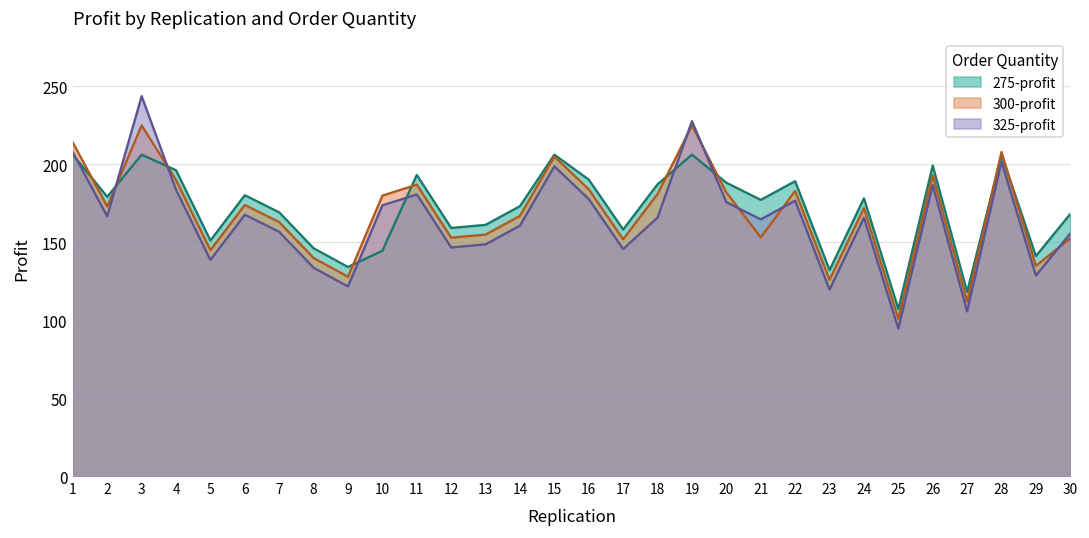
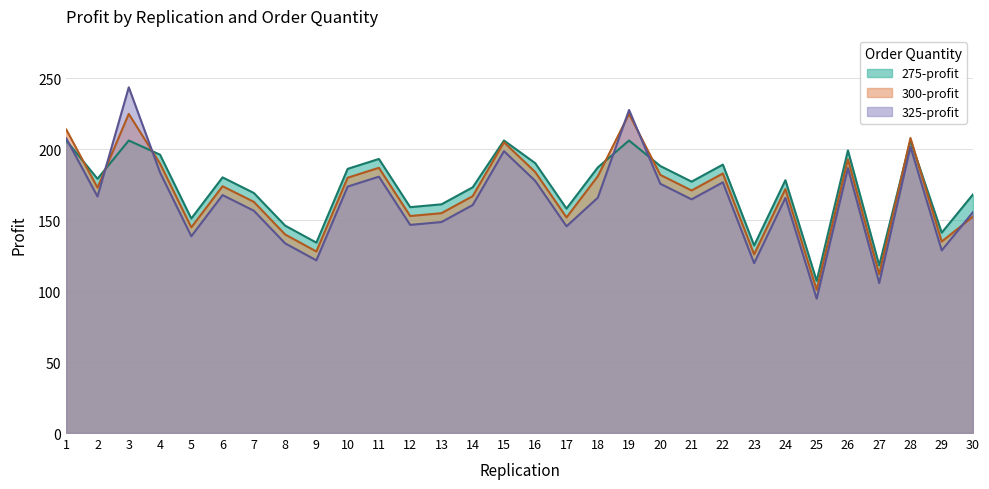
275-profit, 10: 145 -> 186
300-profit, 21: 153 -> 171
